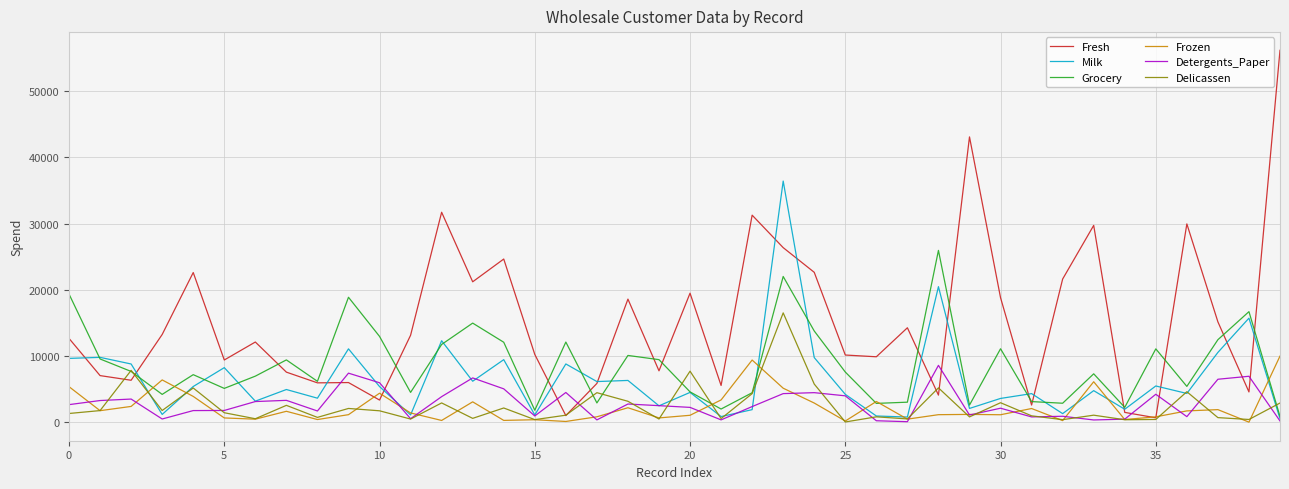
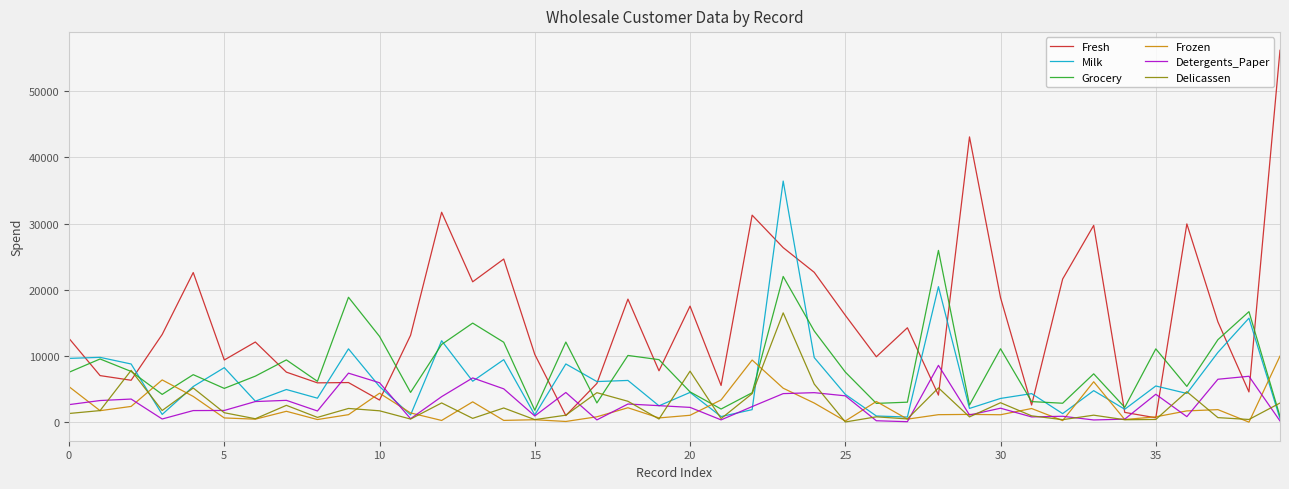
Grocery, 0: 19000 -> 8000
Fresh, 20: 19000 -> 18000
Fresh, 25: 10000 -> 16000
